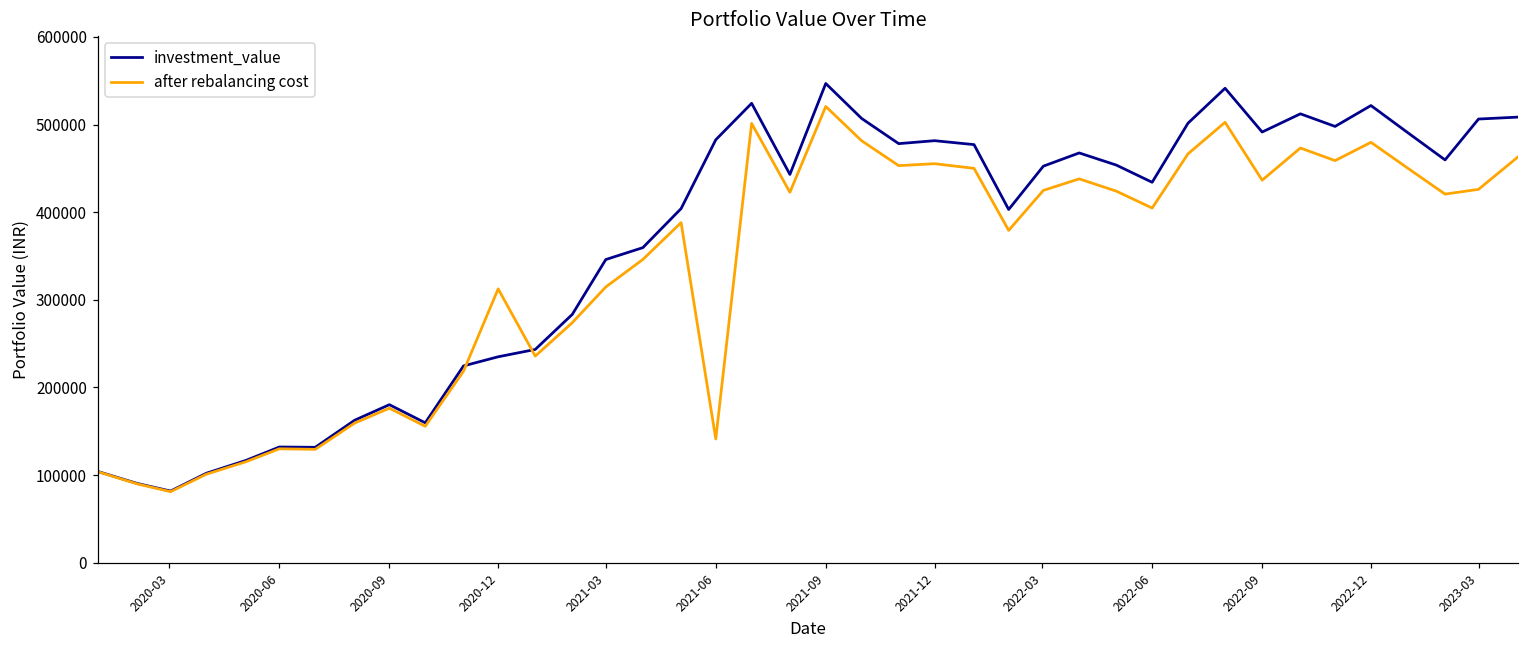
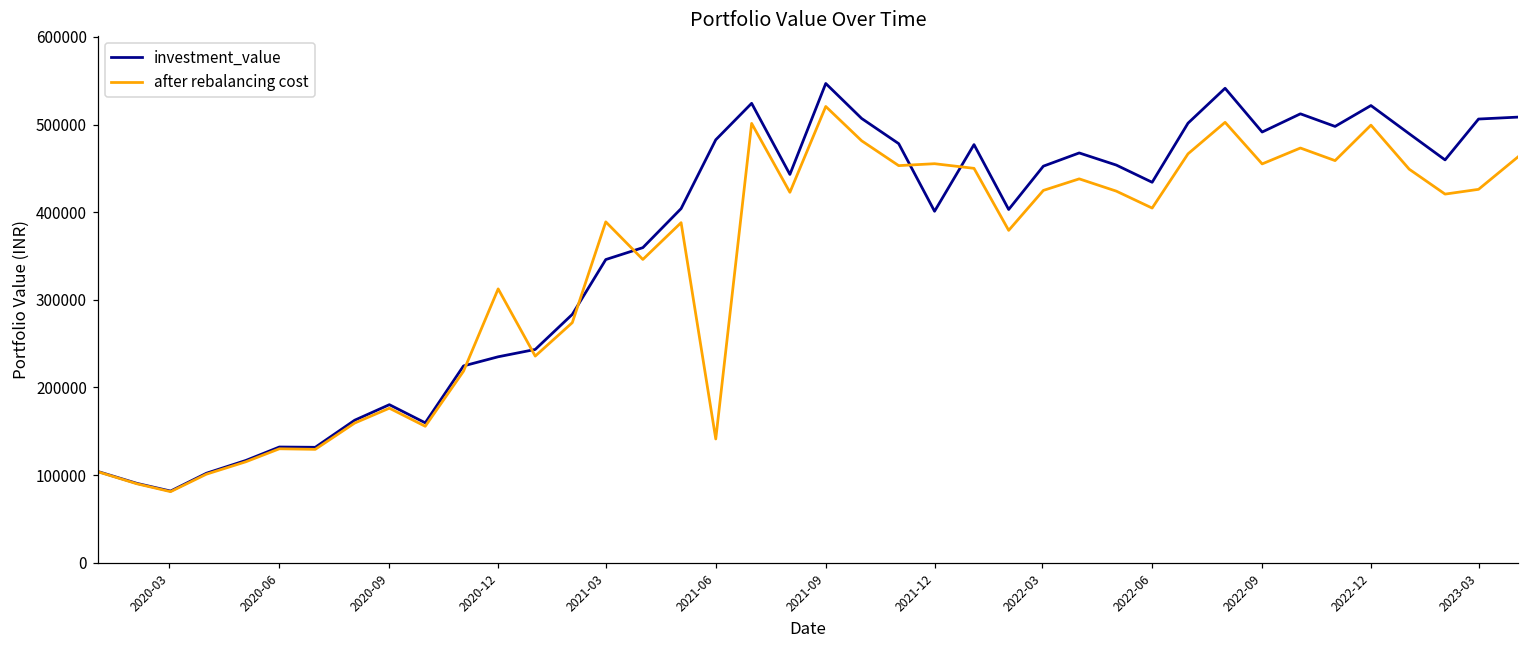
after rebalancing cost, 2021-03: 310000 -> 390000
investment_value, 2021-12: 480000 -> 400000
after rebalancing cost, 2022-09: 440000 -> 460000
after rebalancing cost, 2022-12: 480000 -> 500000
